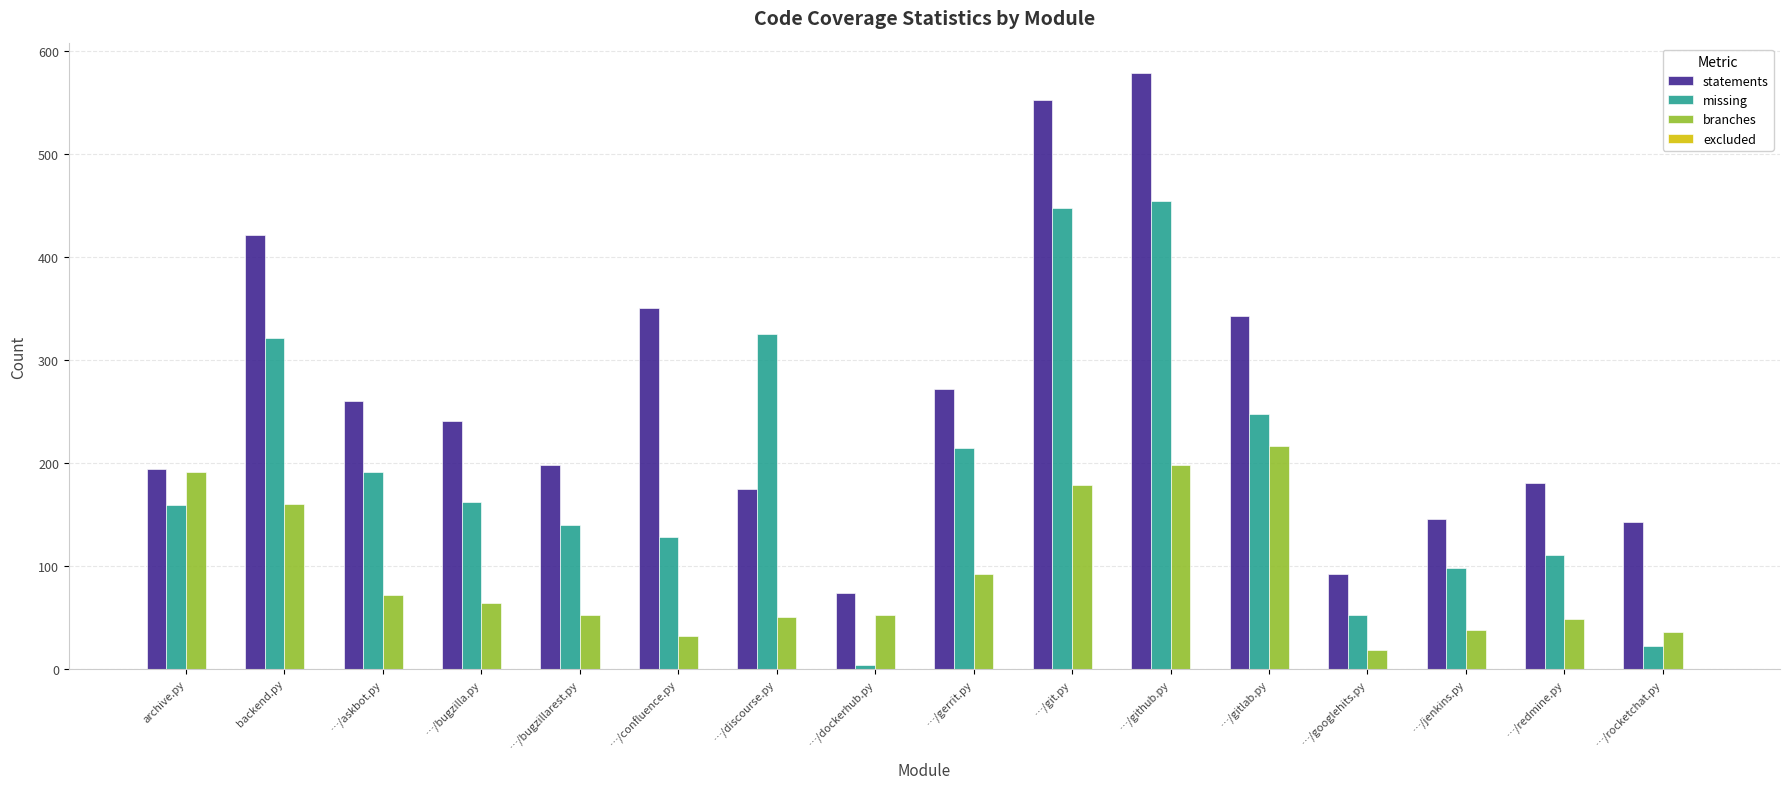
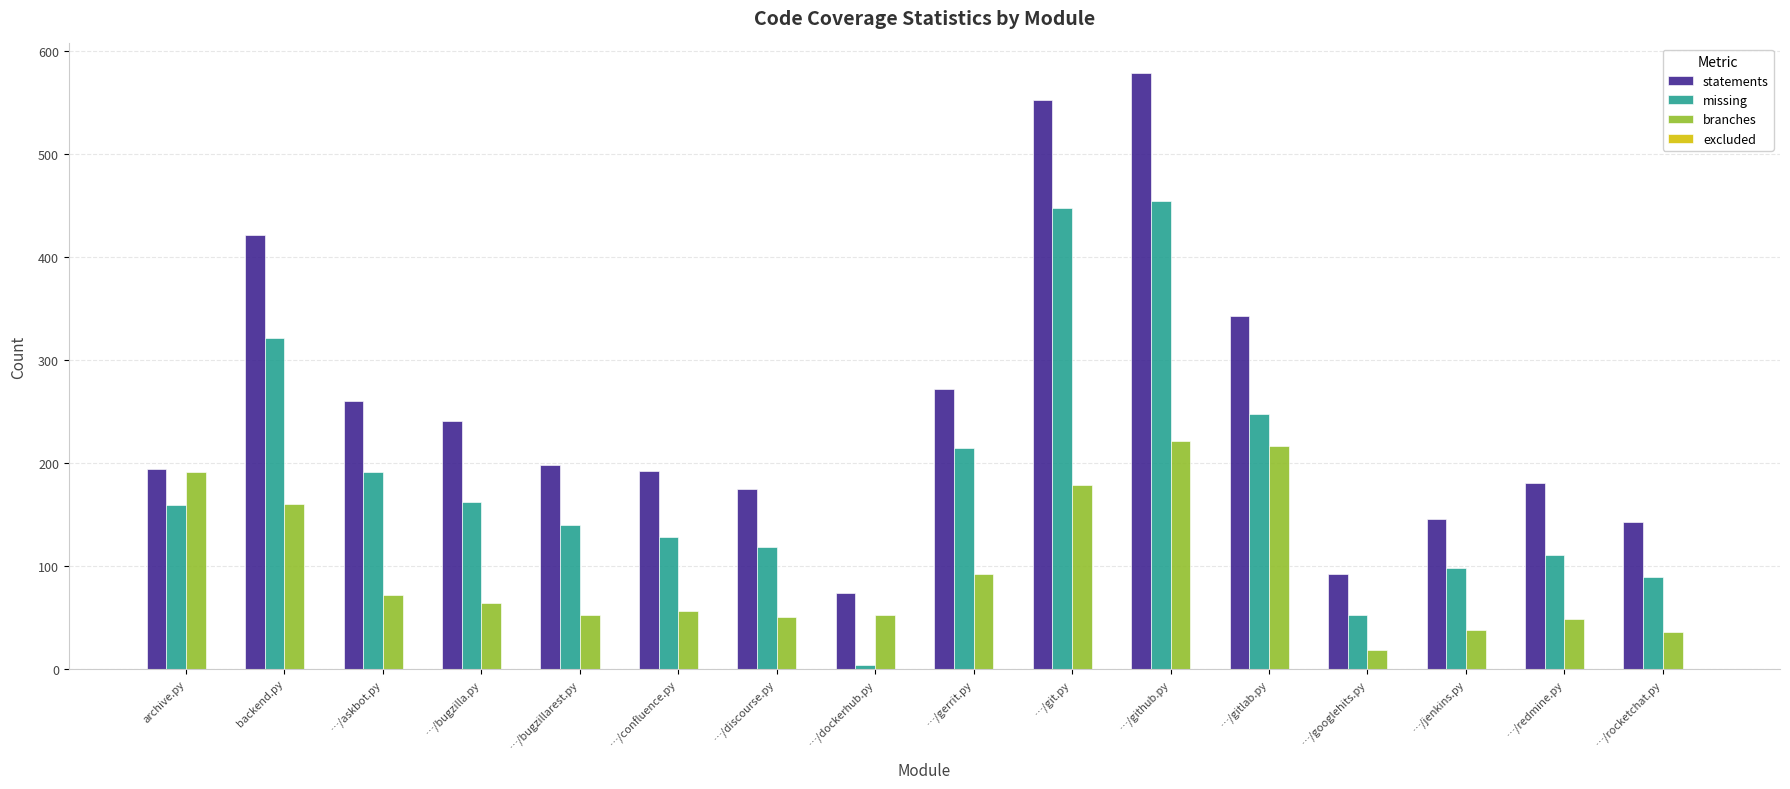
statements, …/confluence.py: 350 -> 192
branches, …/confluence.py: 32 -> 56
missing, …/discourse.py: 325 -> 118
branches, …/github.py: 198 -> 221
missing, …/rocketchat.py: 22 -> 89
